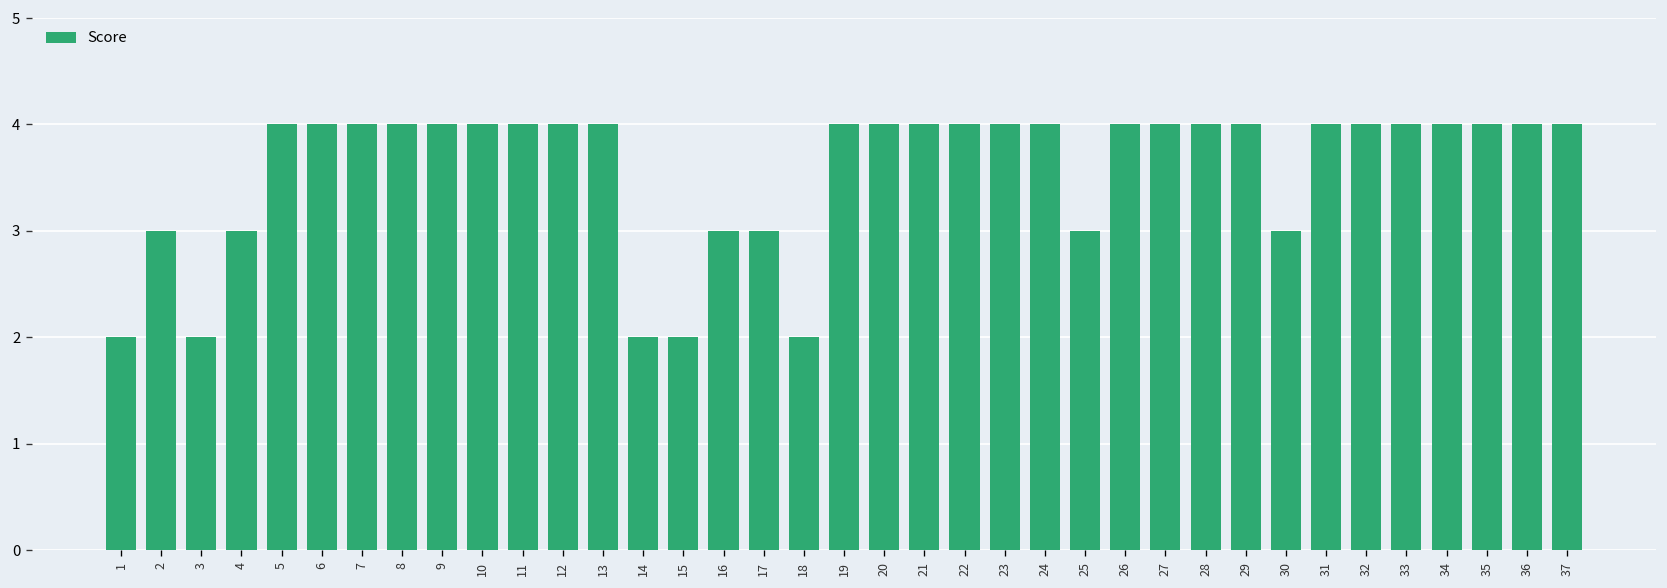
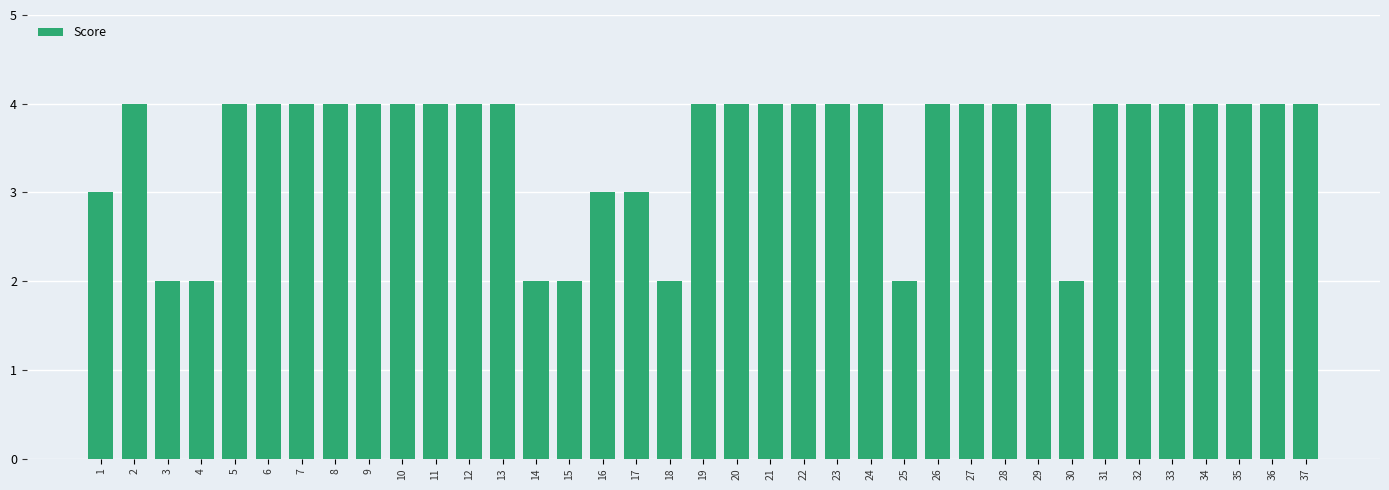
1: 2 -> 3
2: 3 -> 4
4: 3 -> 2
25: 3 -> 2
30: 3 -> 2
